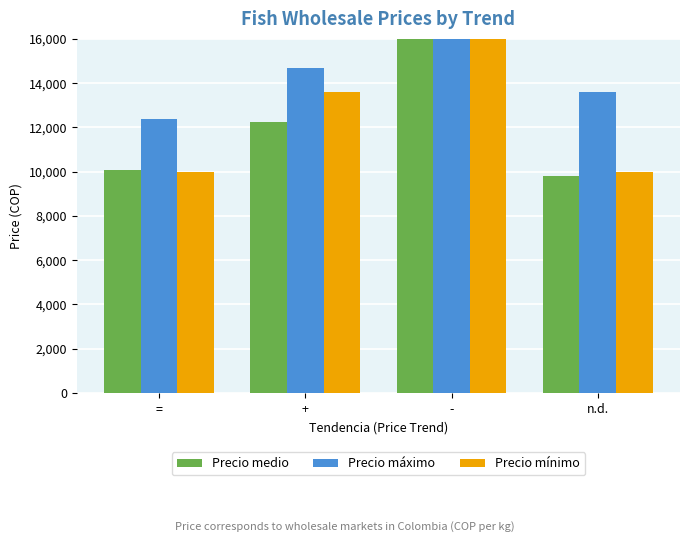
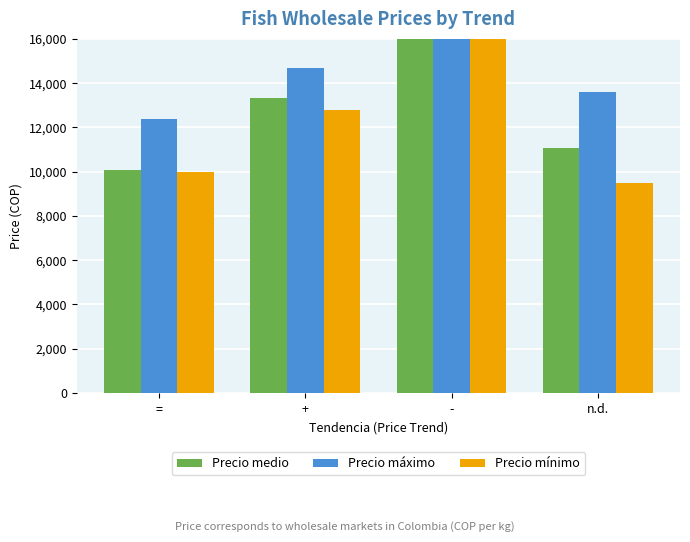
Precio medio, +: 12,300 -> 13,300
Precio mínimo, +: 13,600 -> 12,800
Precio medio, n.d.: 9,800 -> 11,000
Precio mínimo, n.d.: 10,000 -> 9,500
